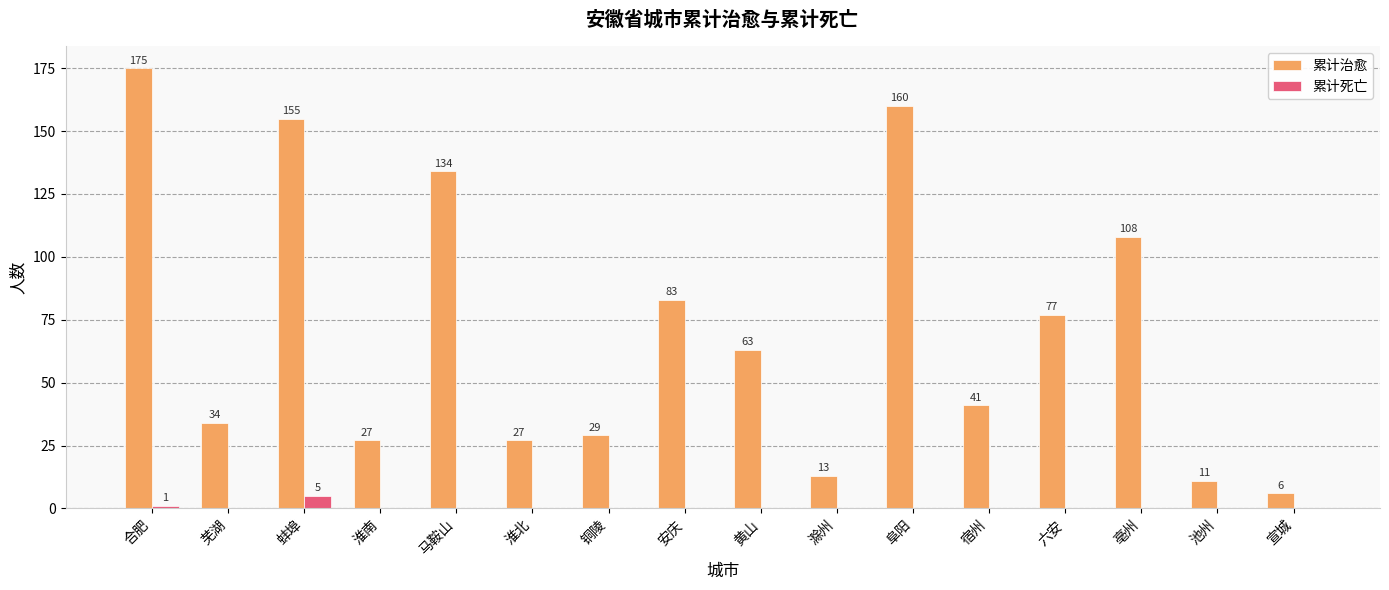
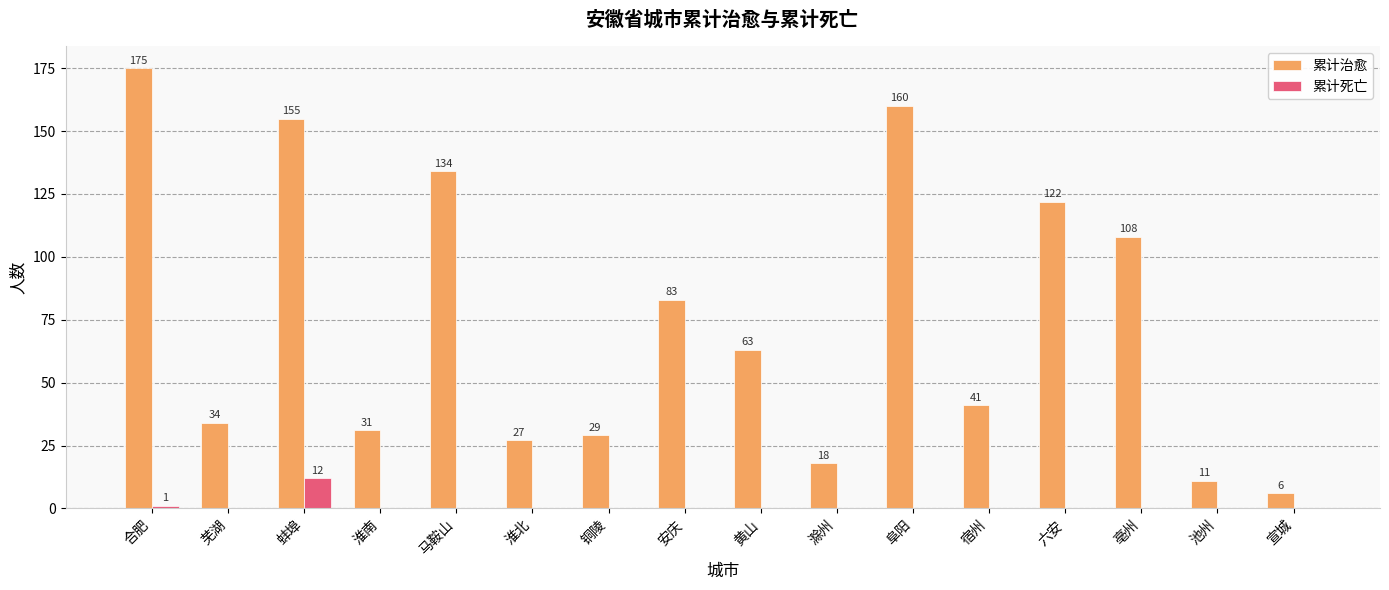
累计死亡, 蚌埠: 5 -> 12
累计治愈, 淮南: 27 -> 31
累计治愈, 滁州: 13 -> 18
累计治愈, 六安: 77 -> 122
